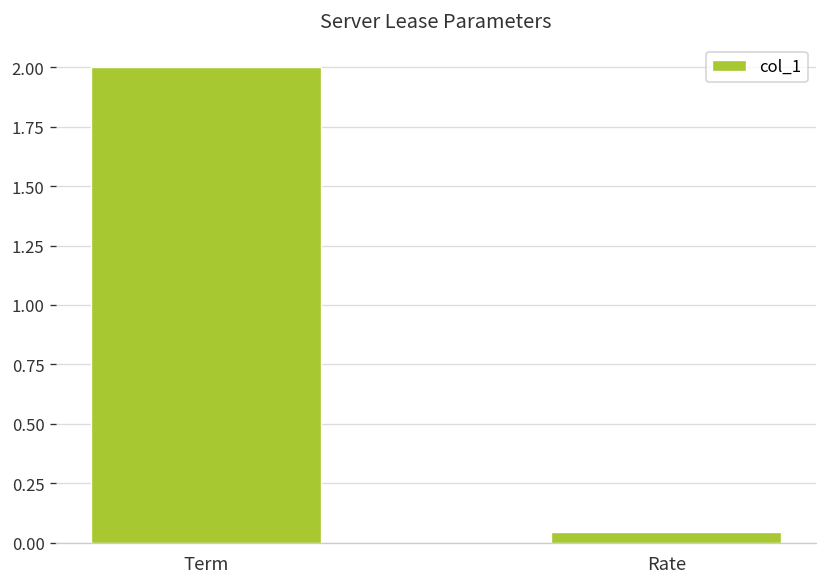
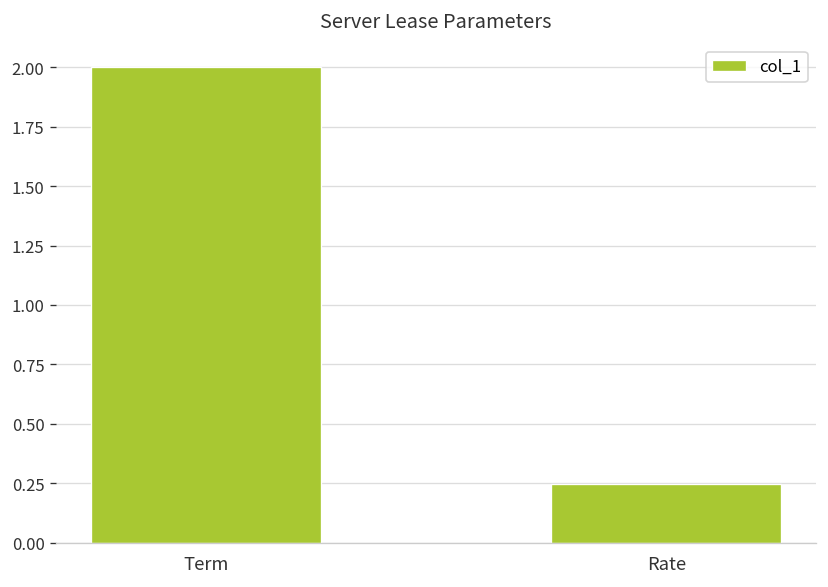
Rate: 0.05 -> 0.25
